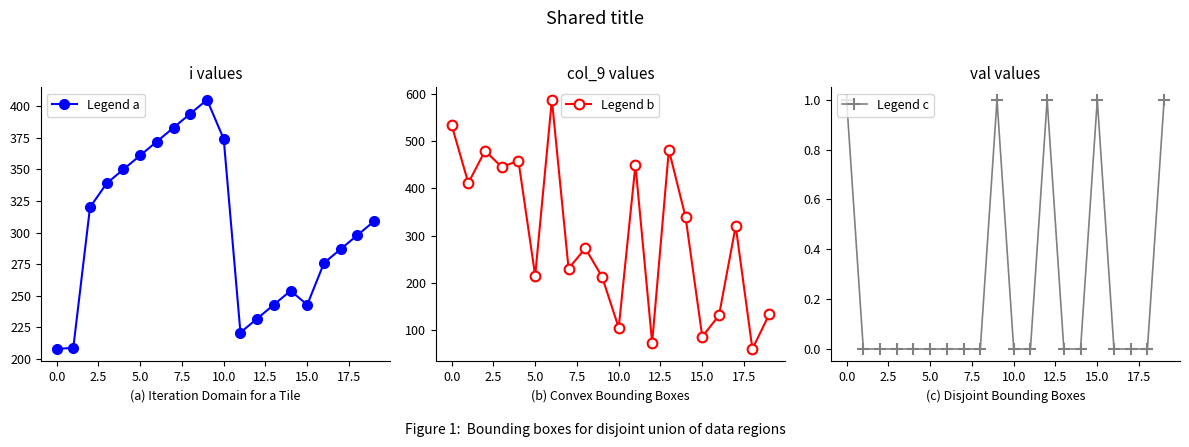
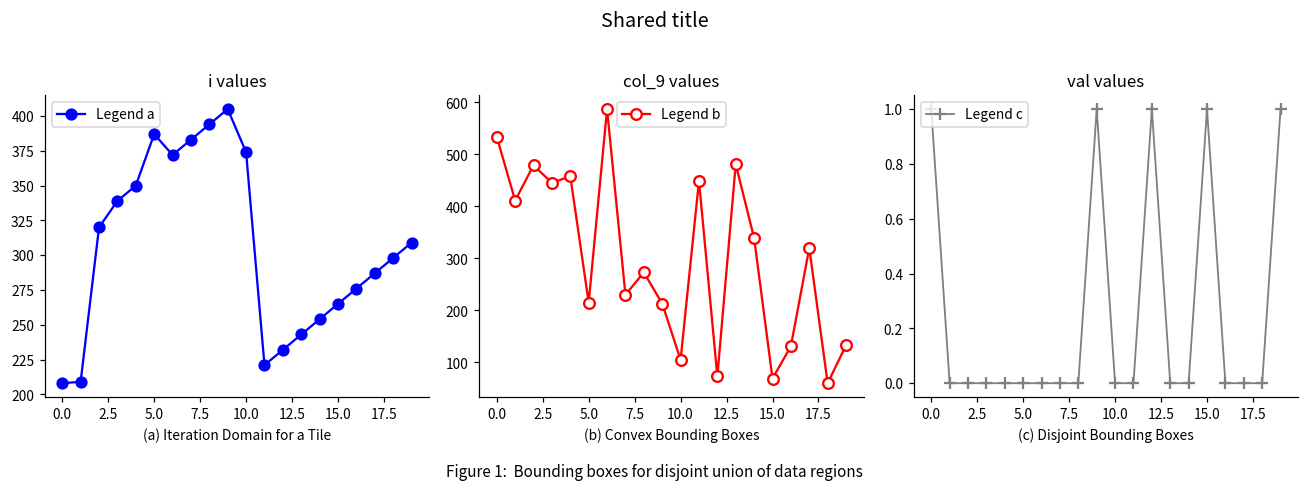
i values, 5.0: 361 -> 387
i values, 15.0: 243 -> 265
col_9 values, 15.0: 90 -> 70
